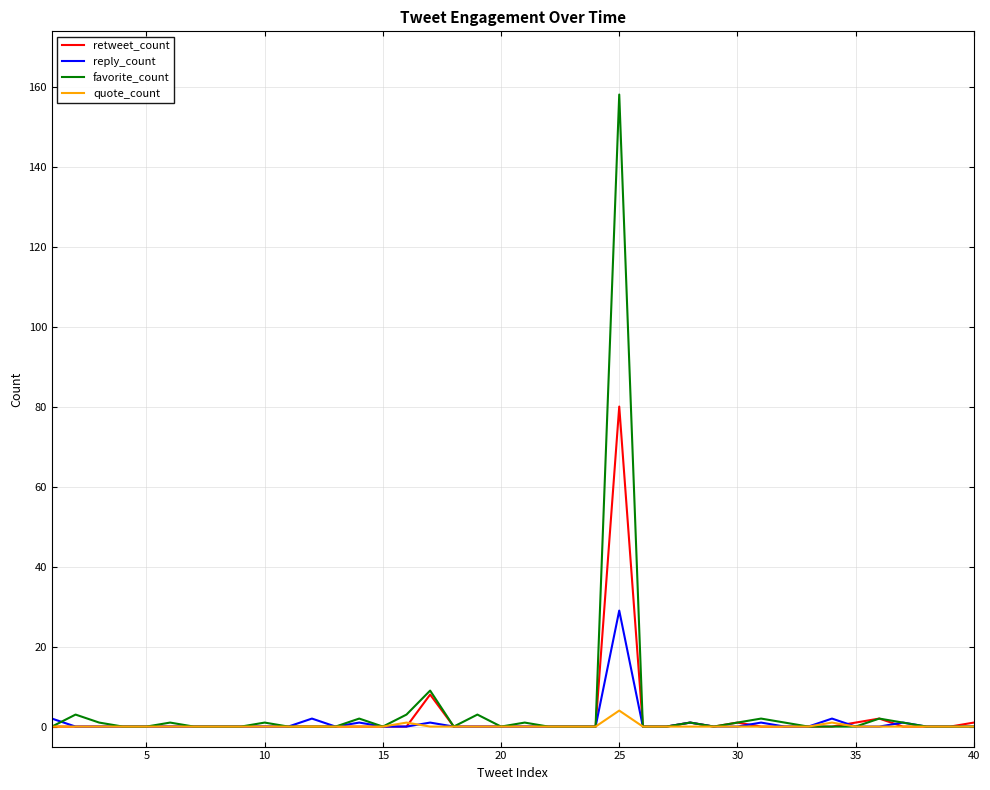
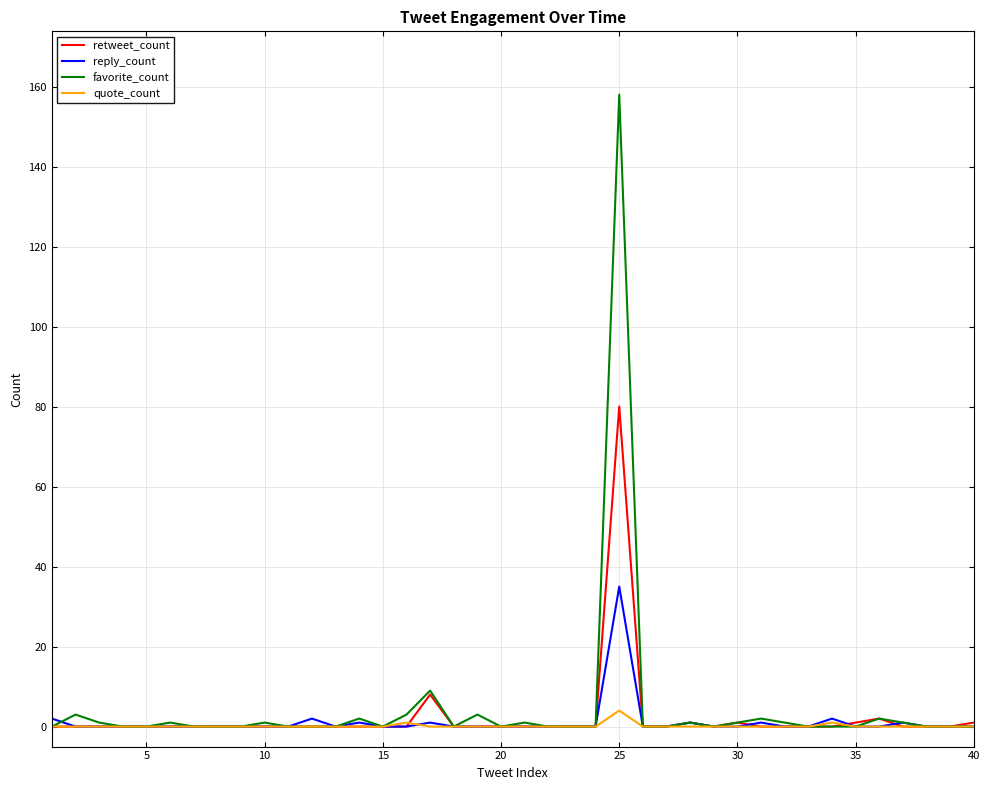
reply_count, 25: 29 -> 35
